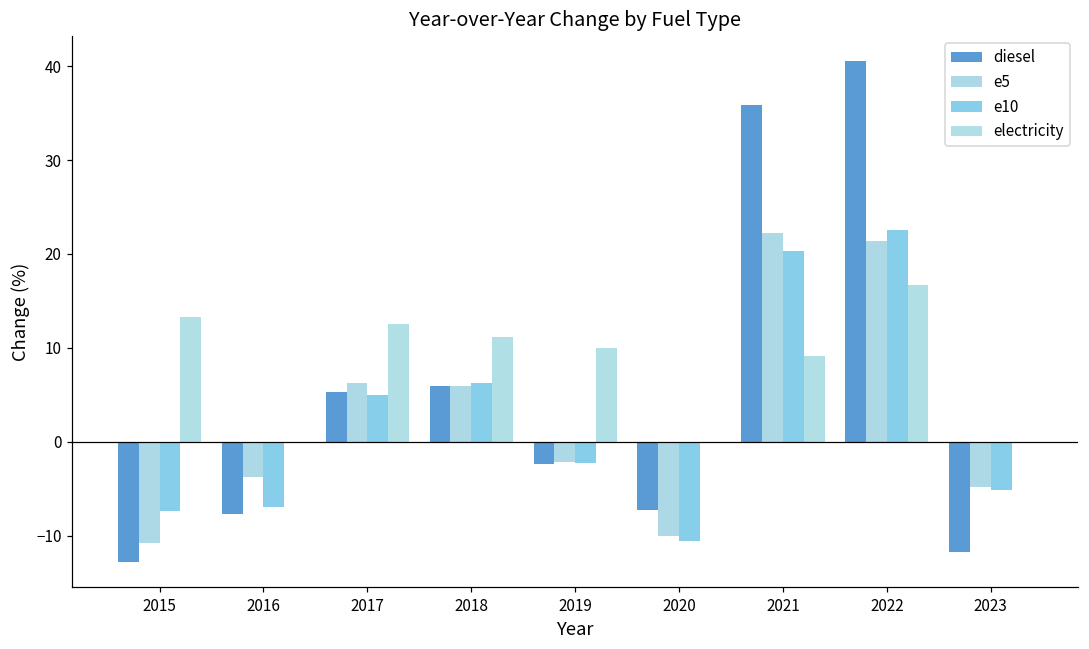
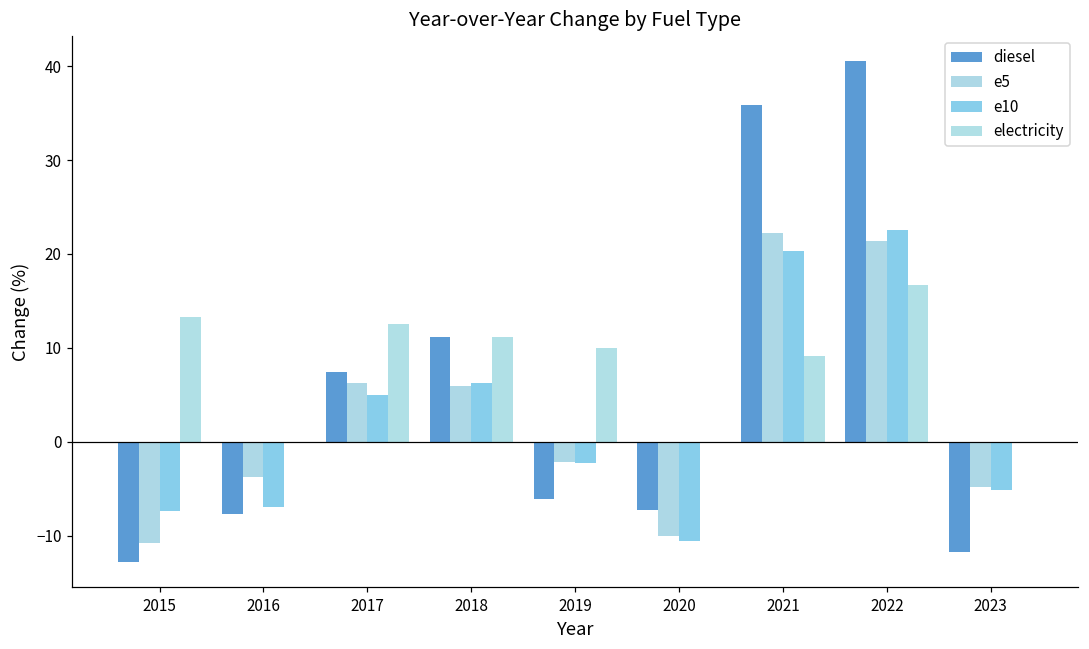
diesel, 2017: 5 -> 7
diesel, 2018: 6 -> 11
diesel, 2019: -2 -> -6
